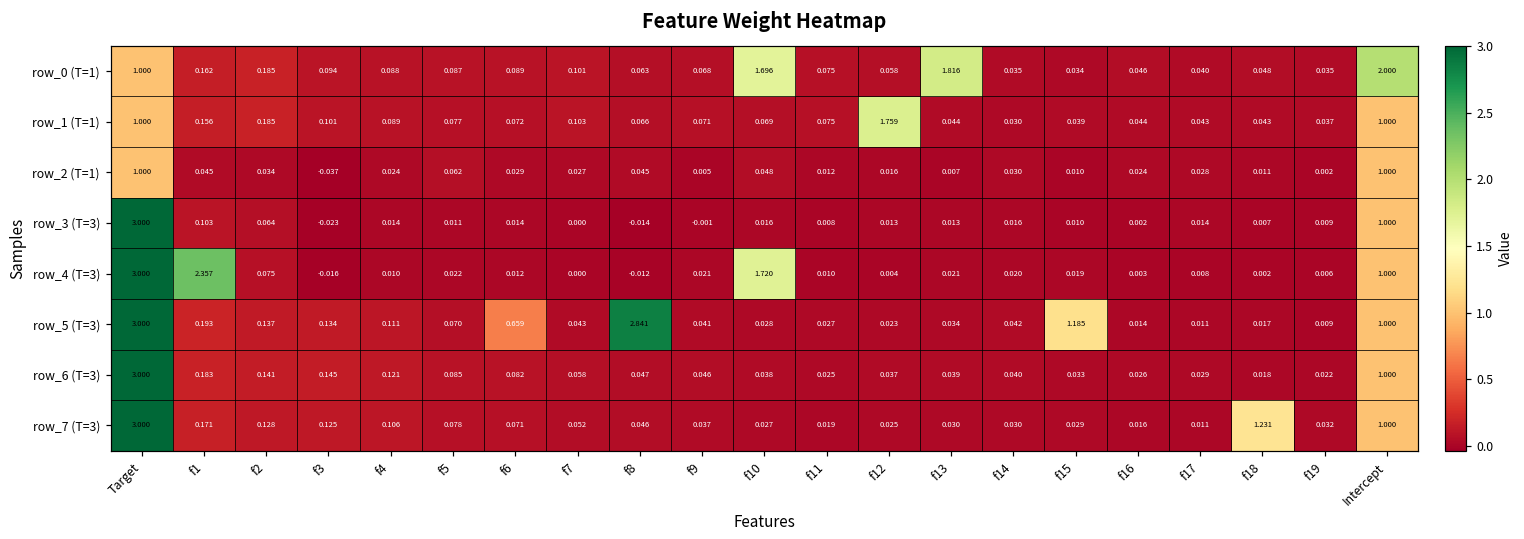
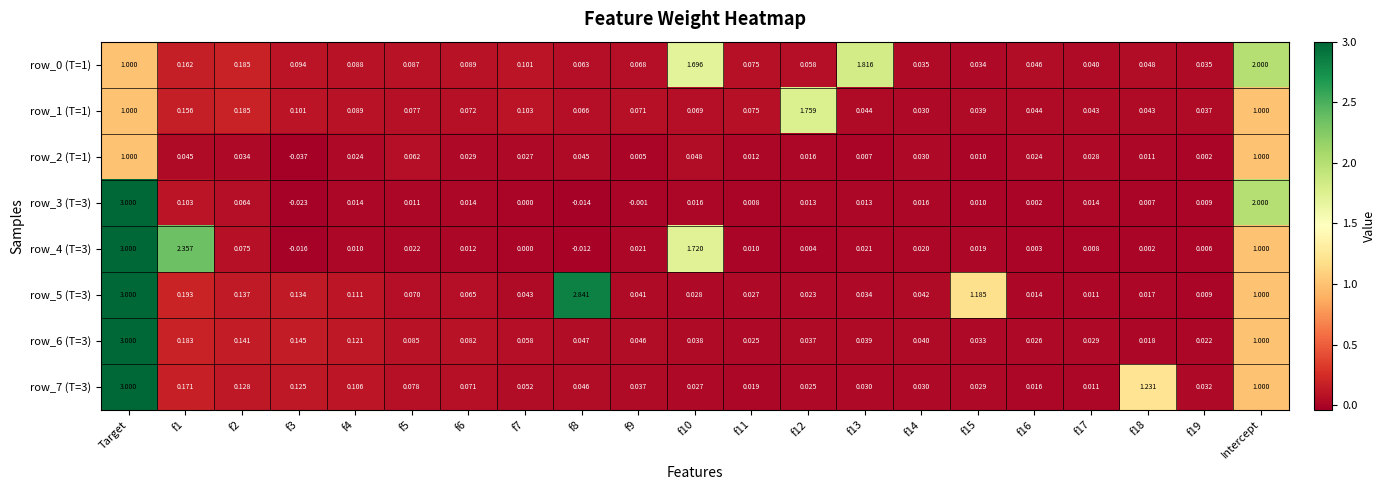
row_3 (T=3), Intercept: 1.000 -> 2.000
row_5 (T=3), f6: 0.659 -> 0.065
